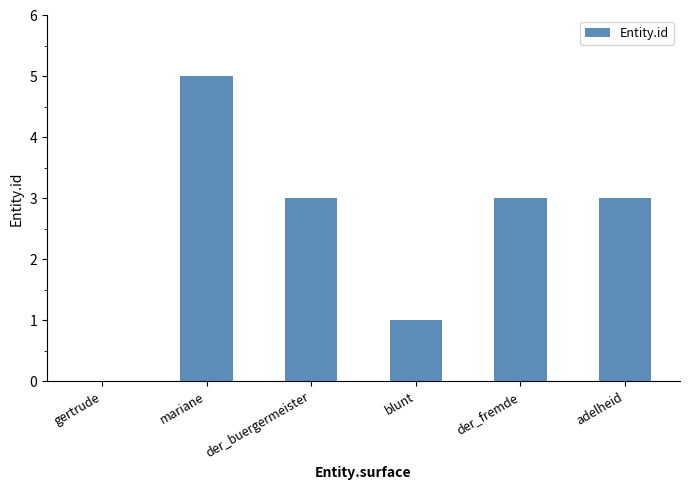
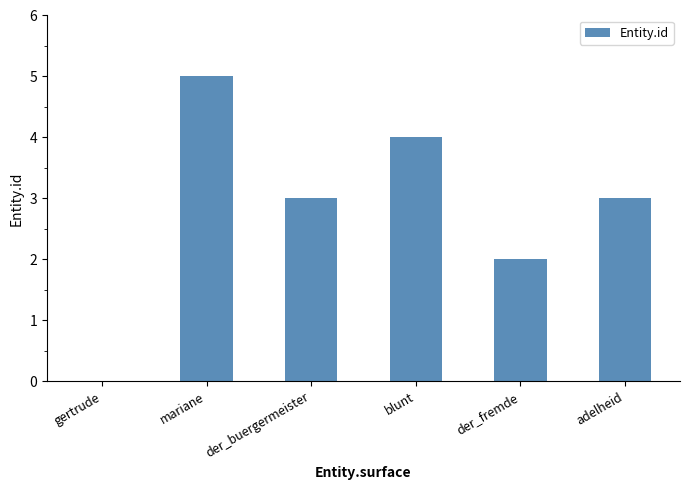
blunt: 1 -> 4
der_fremde: 3 -> 2
